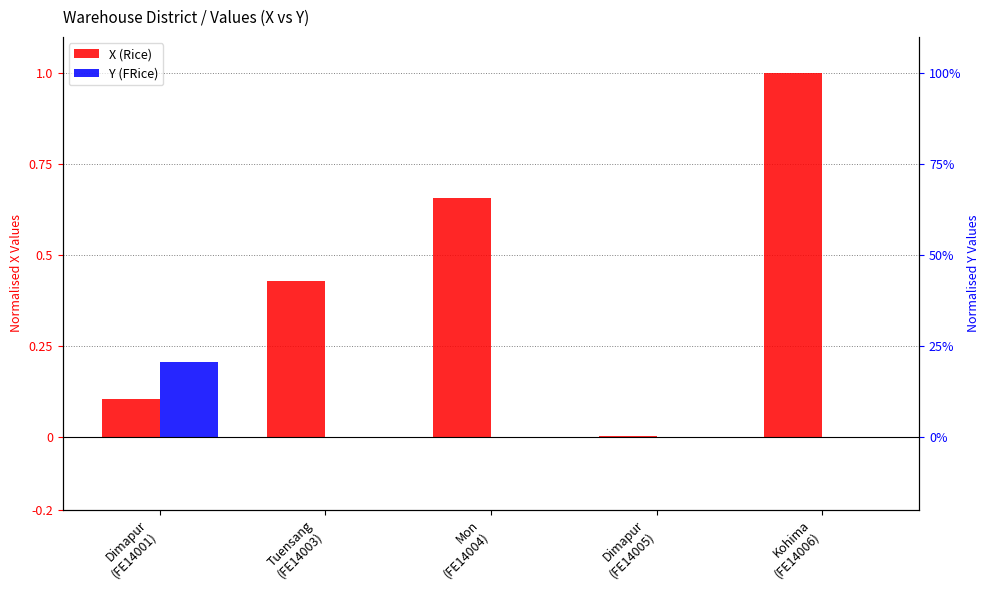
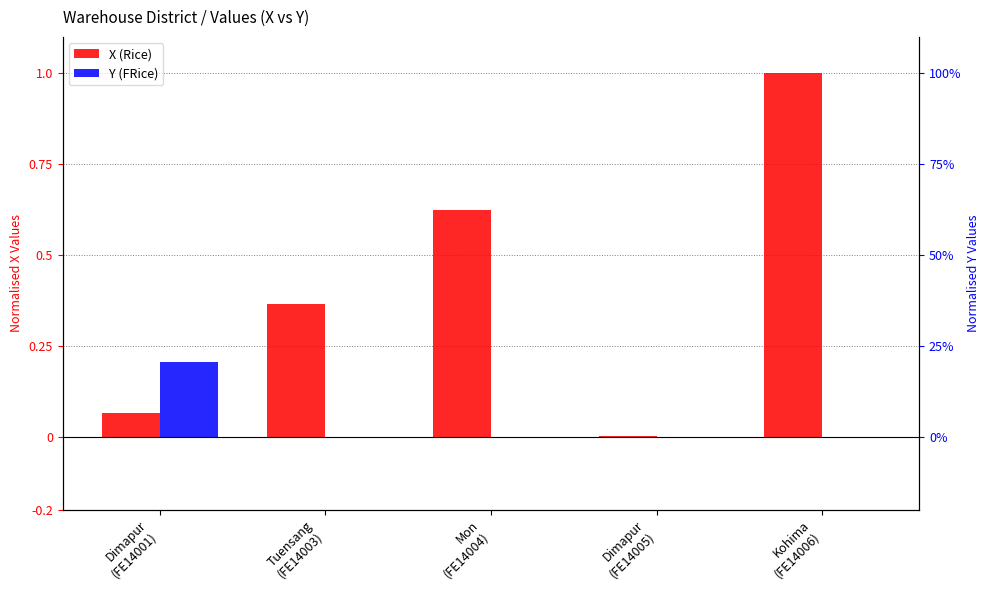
X (Rice), Dimapur (FE14001): 0.11 -> 0.07
X (Rice), Tuensang (FE14003): 0.43 -> 0.37
X (Rice), Mon (FE14004): 0.66 -> 0.62
